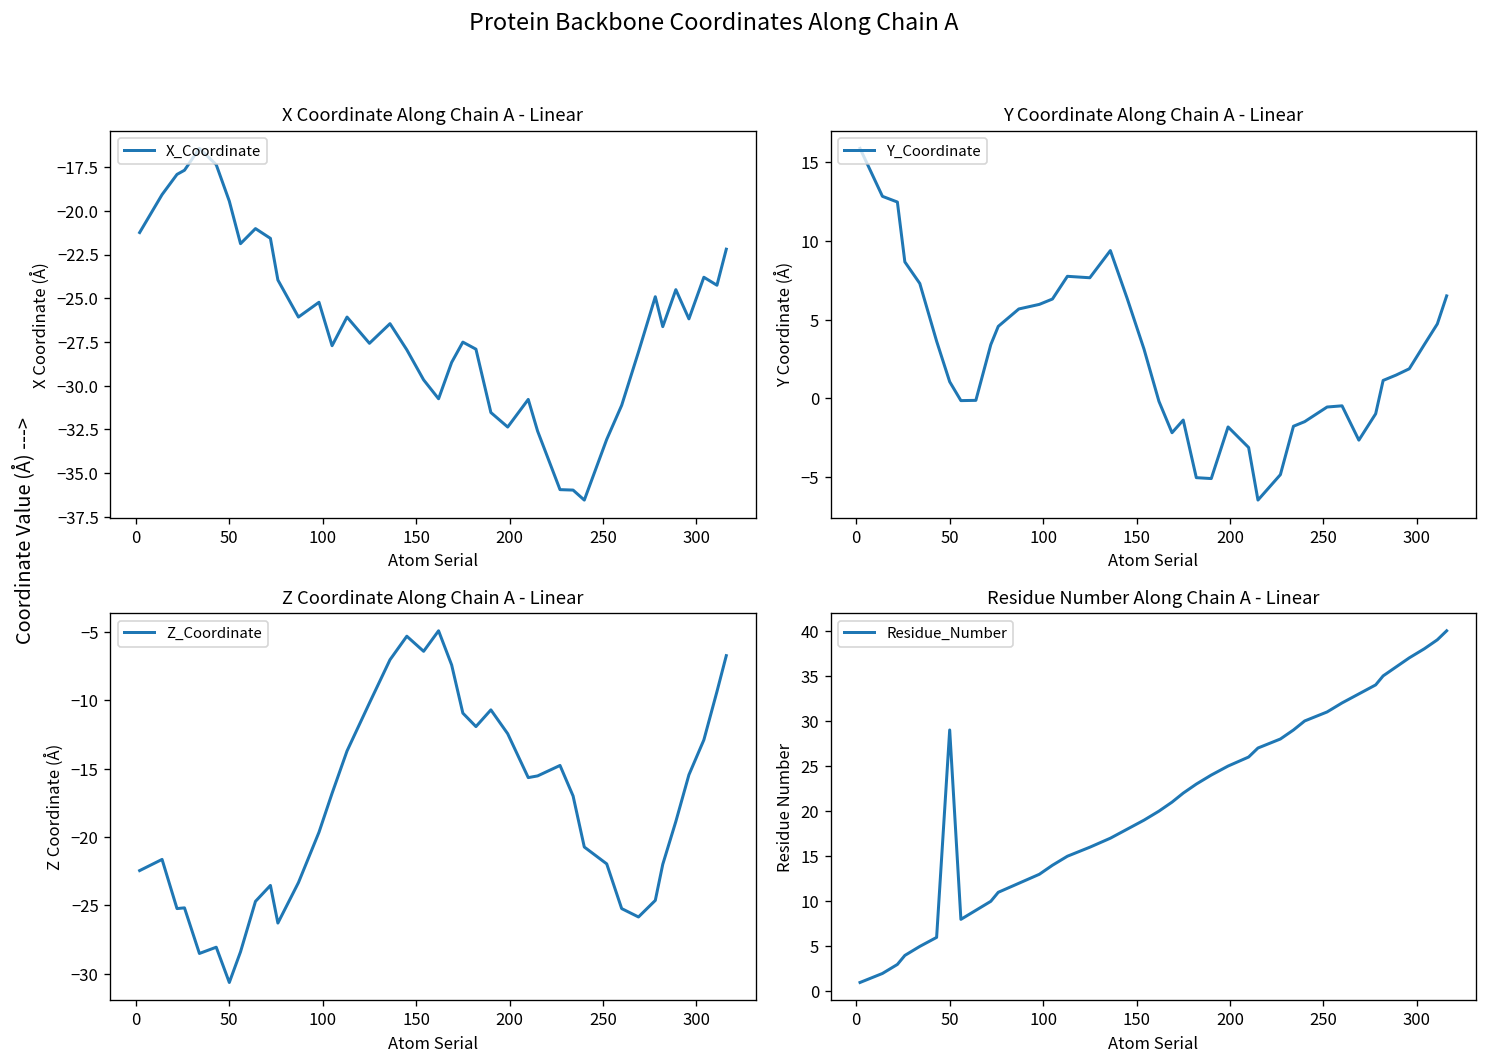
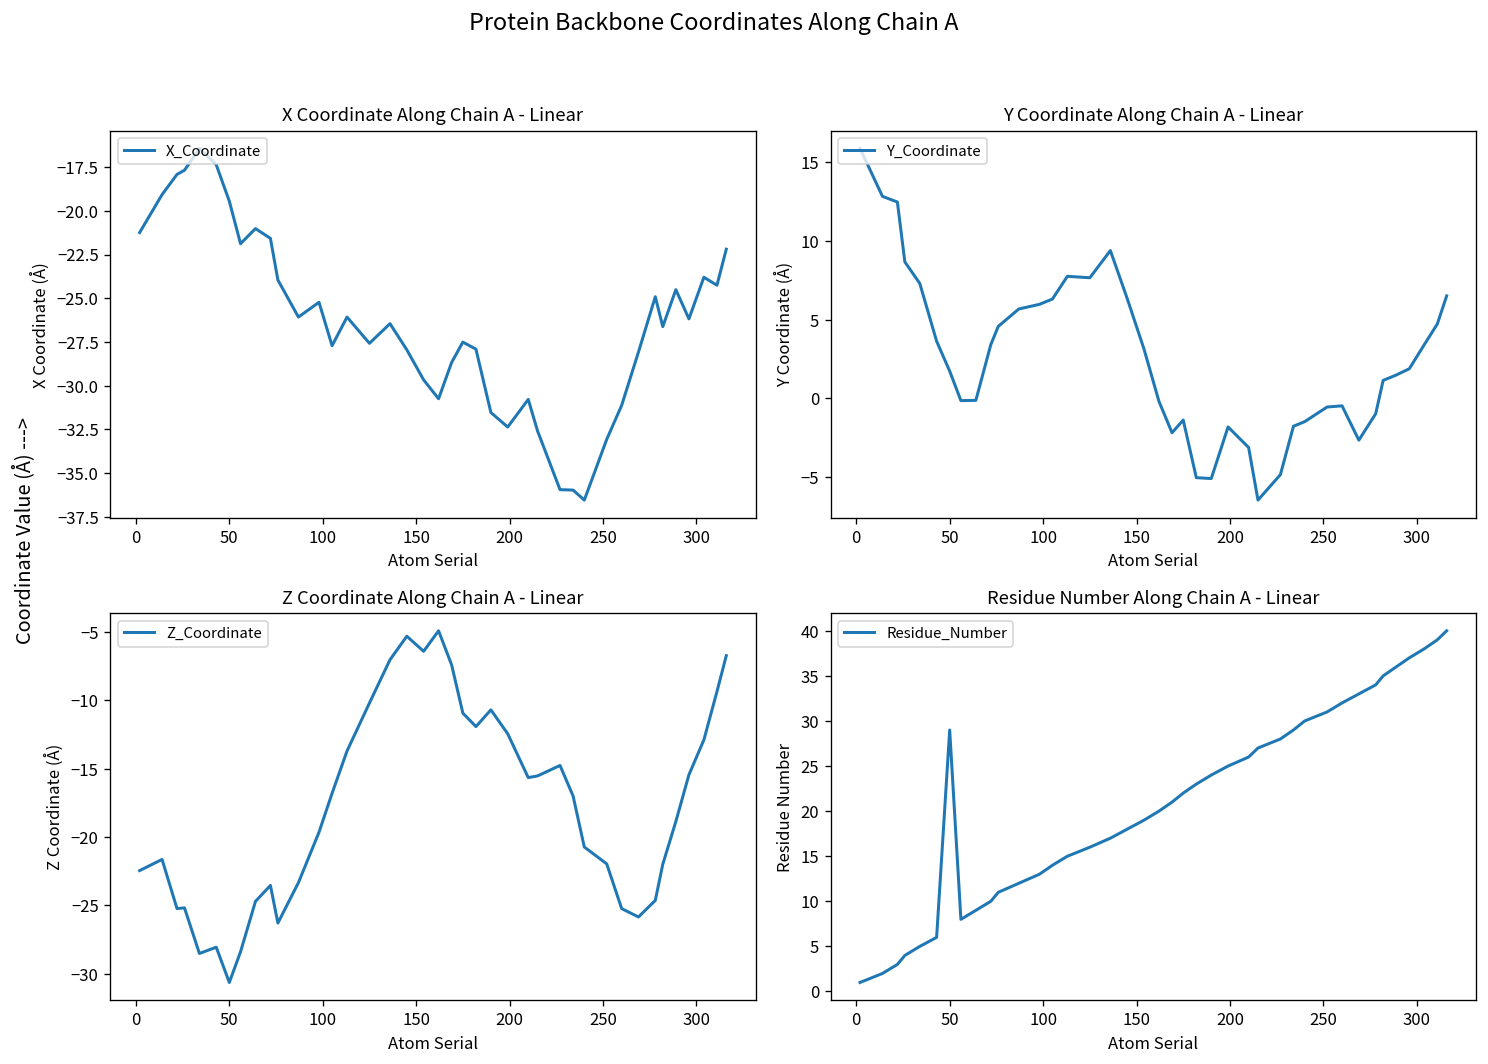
Y Coordinate Along Chain A - Linear, 50: 1.1 -> 1.7
